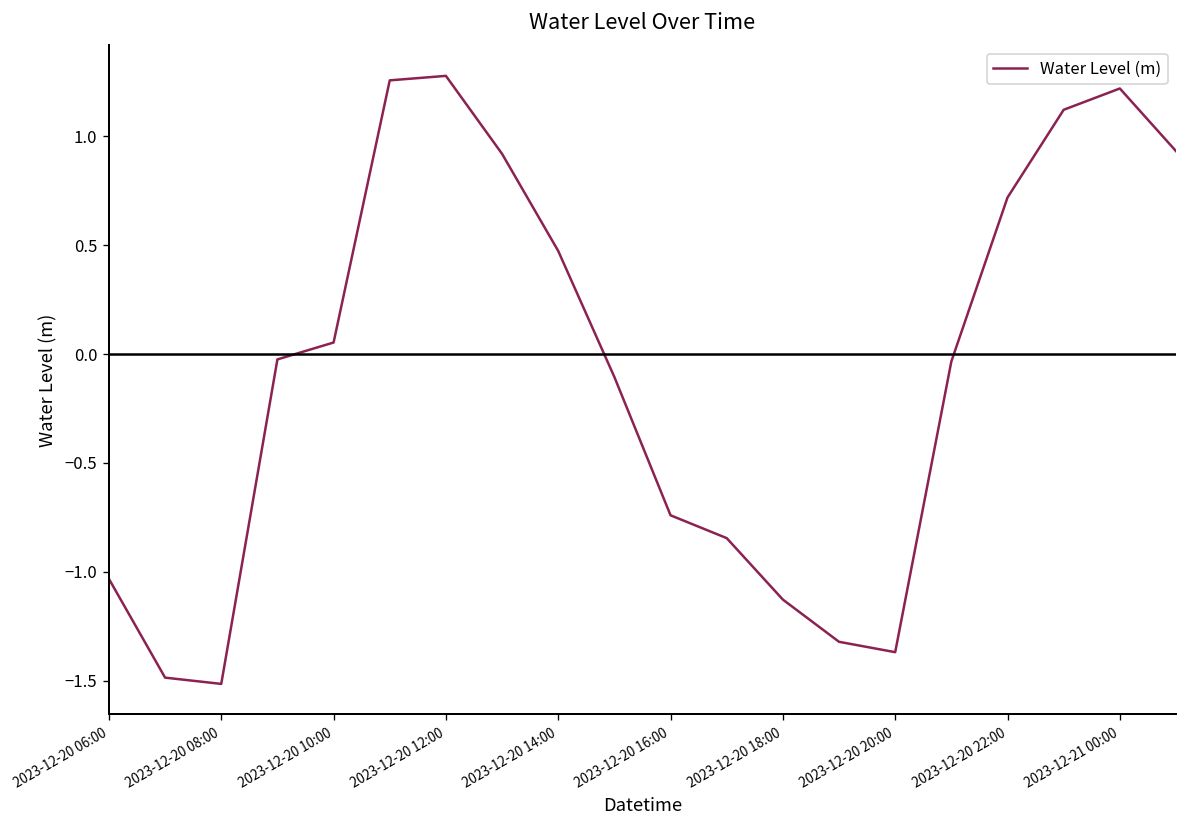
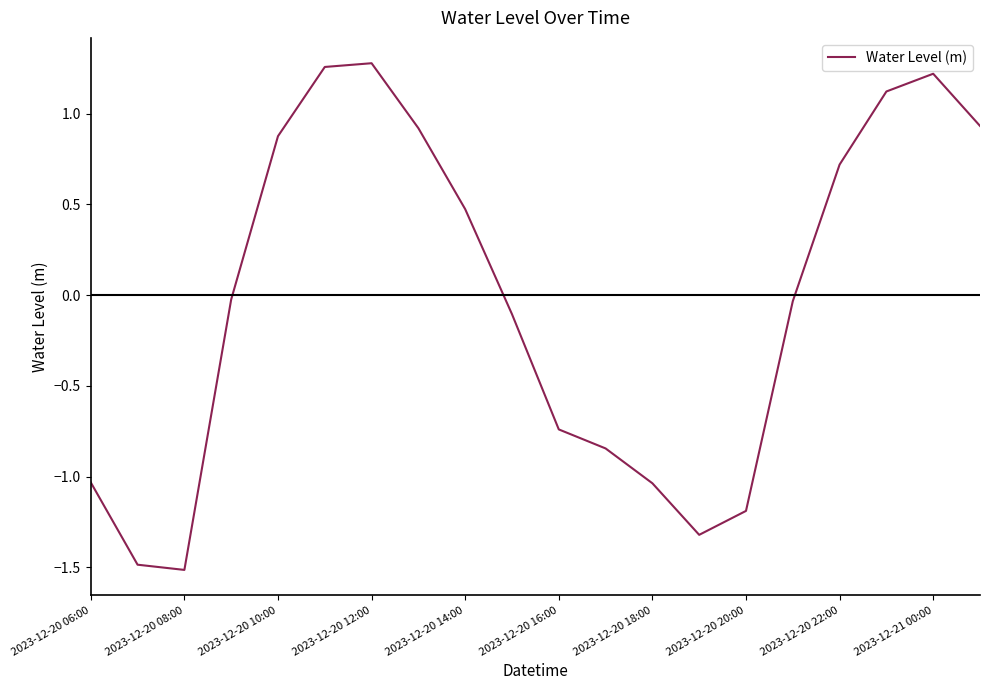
2023-12-20 10:00: 0.05 -> 0.88
2023-12-20 18:00: -1.13 -> -1.04
2023-12-20 20:00: -1.37 -> -1.19
